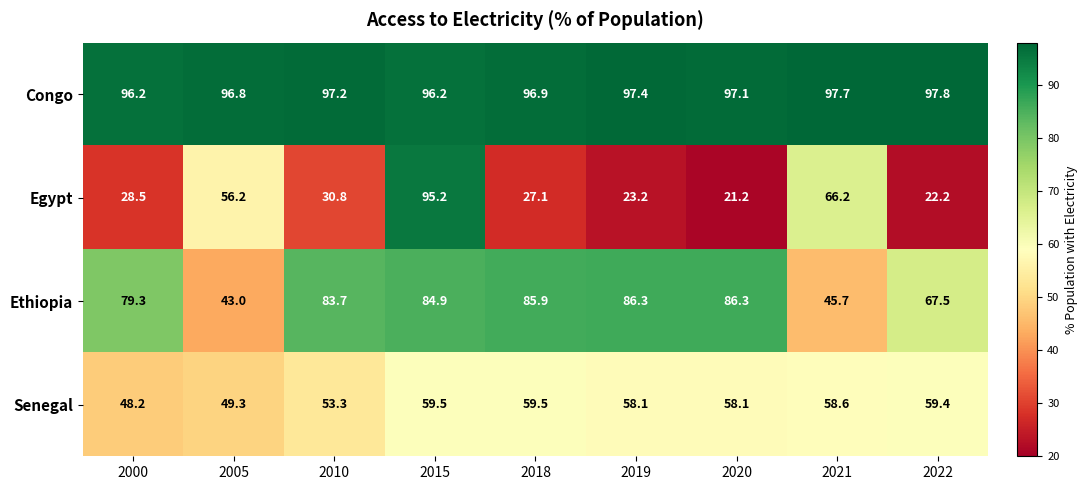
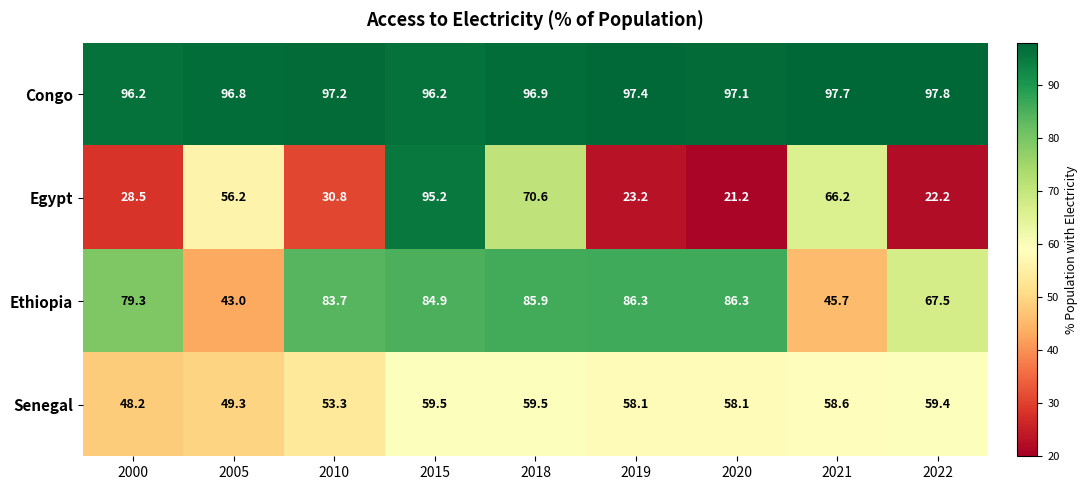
Egypt, 2018: 27.1 -> 70.6
